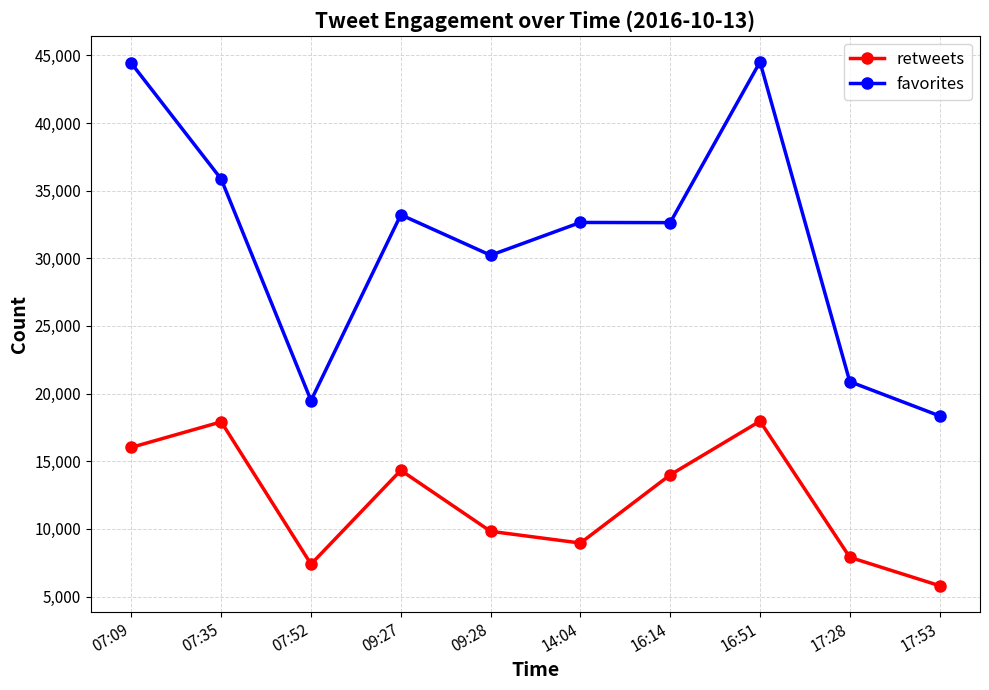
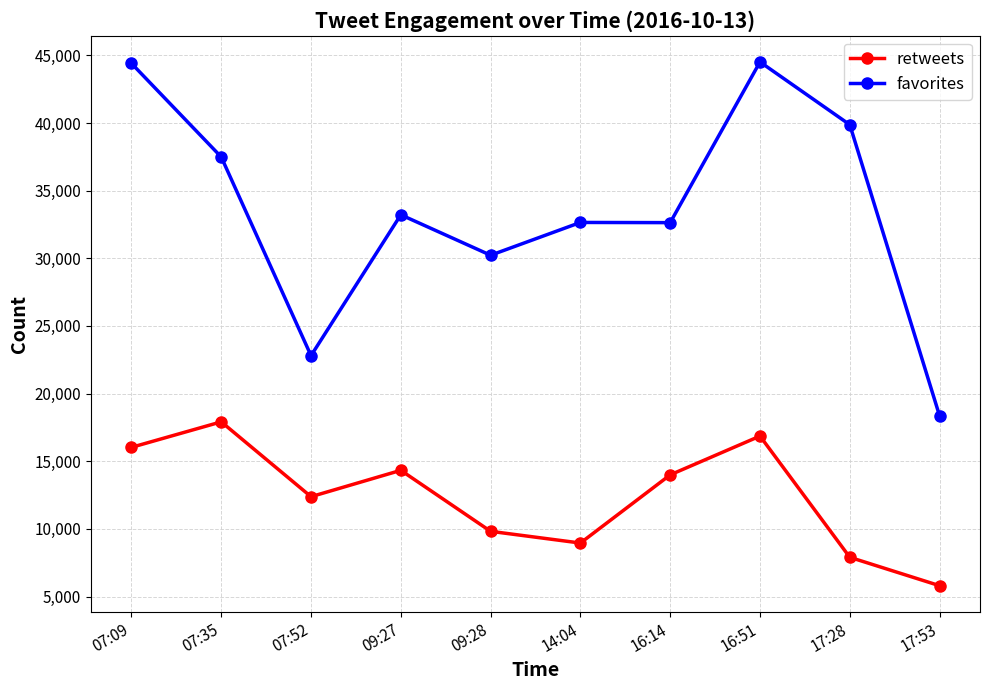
favorites, 07:35: 35,800 -> 37,500
retweets, 07:52: 7,400 -> 12,400
favorites, 07:52: 19,500 -> 22,800
retweets, 16:51: 18,000 -> 16,900
favorites, 17:28: 20,900 -> 39,900
